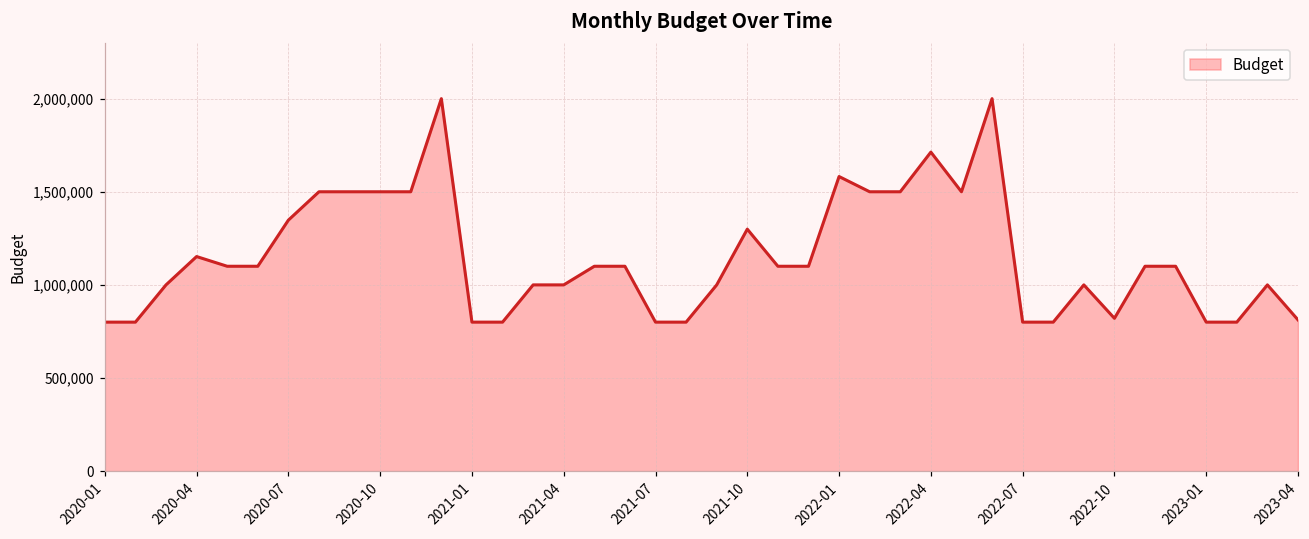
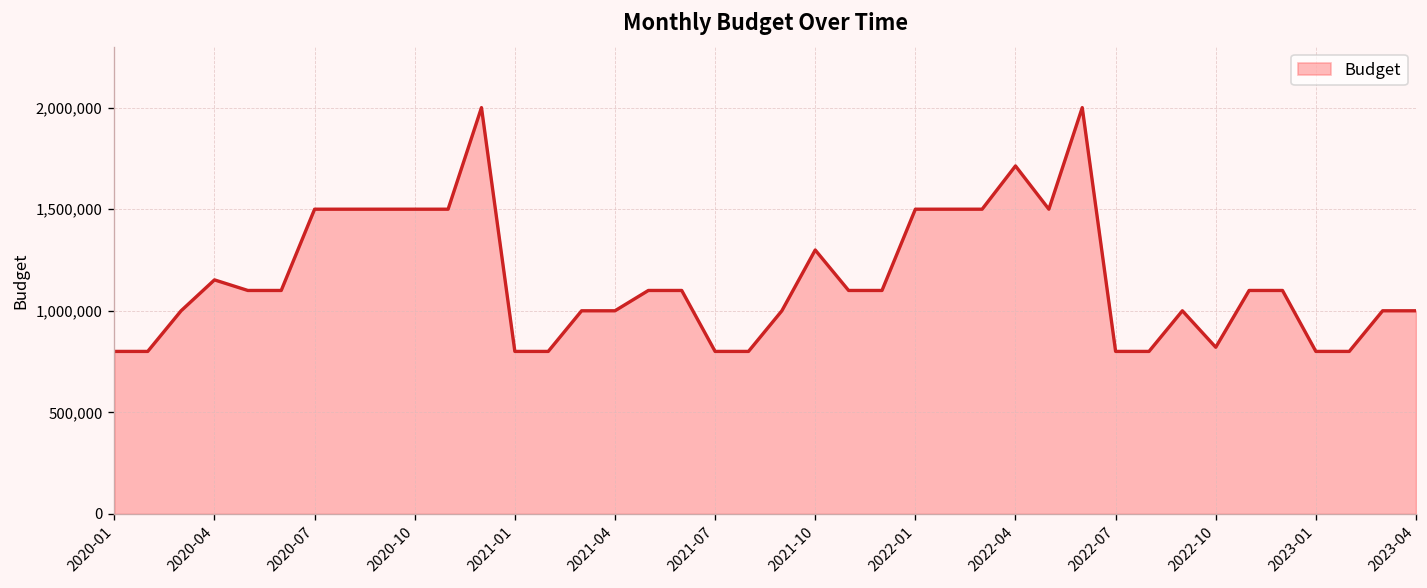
2020-07: 1,350,000 -> 1,500,000
2022-01: 1,580,000 -> 1,500,000
2023-04: 810,000 -> 1,000,000
